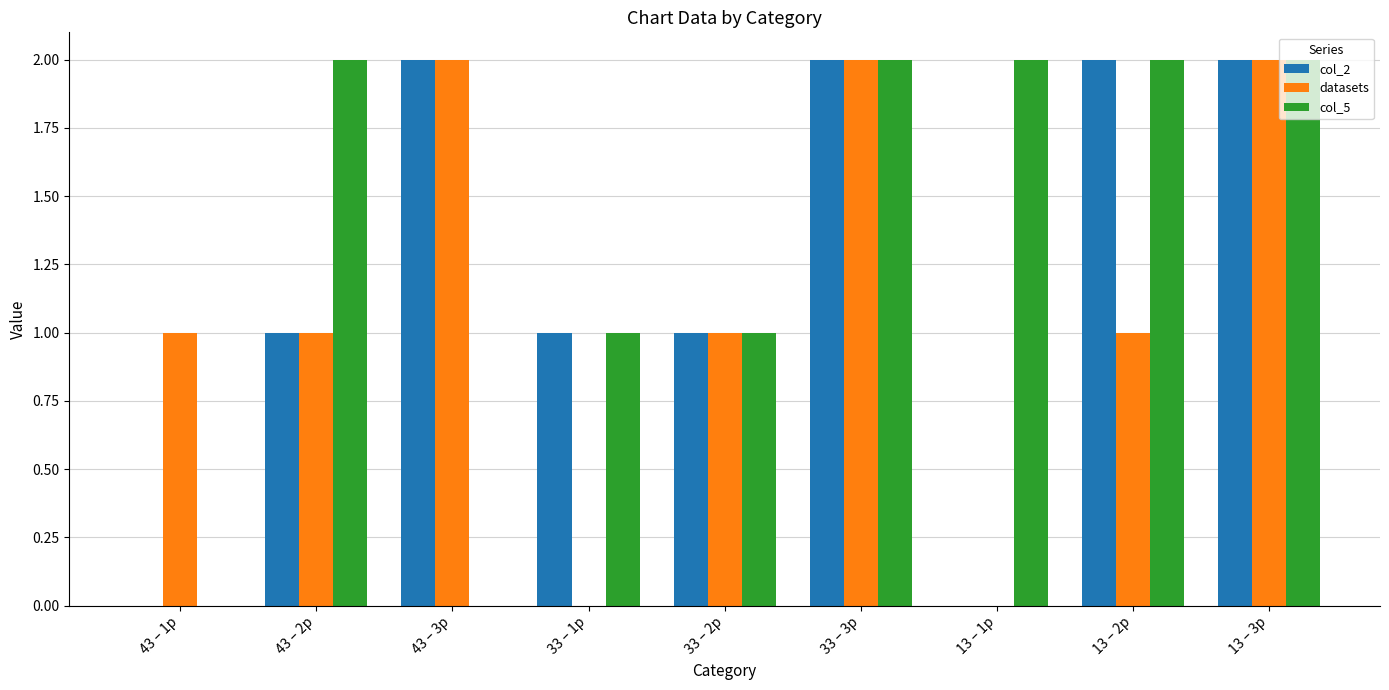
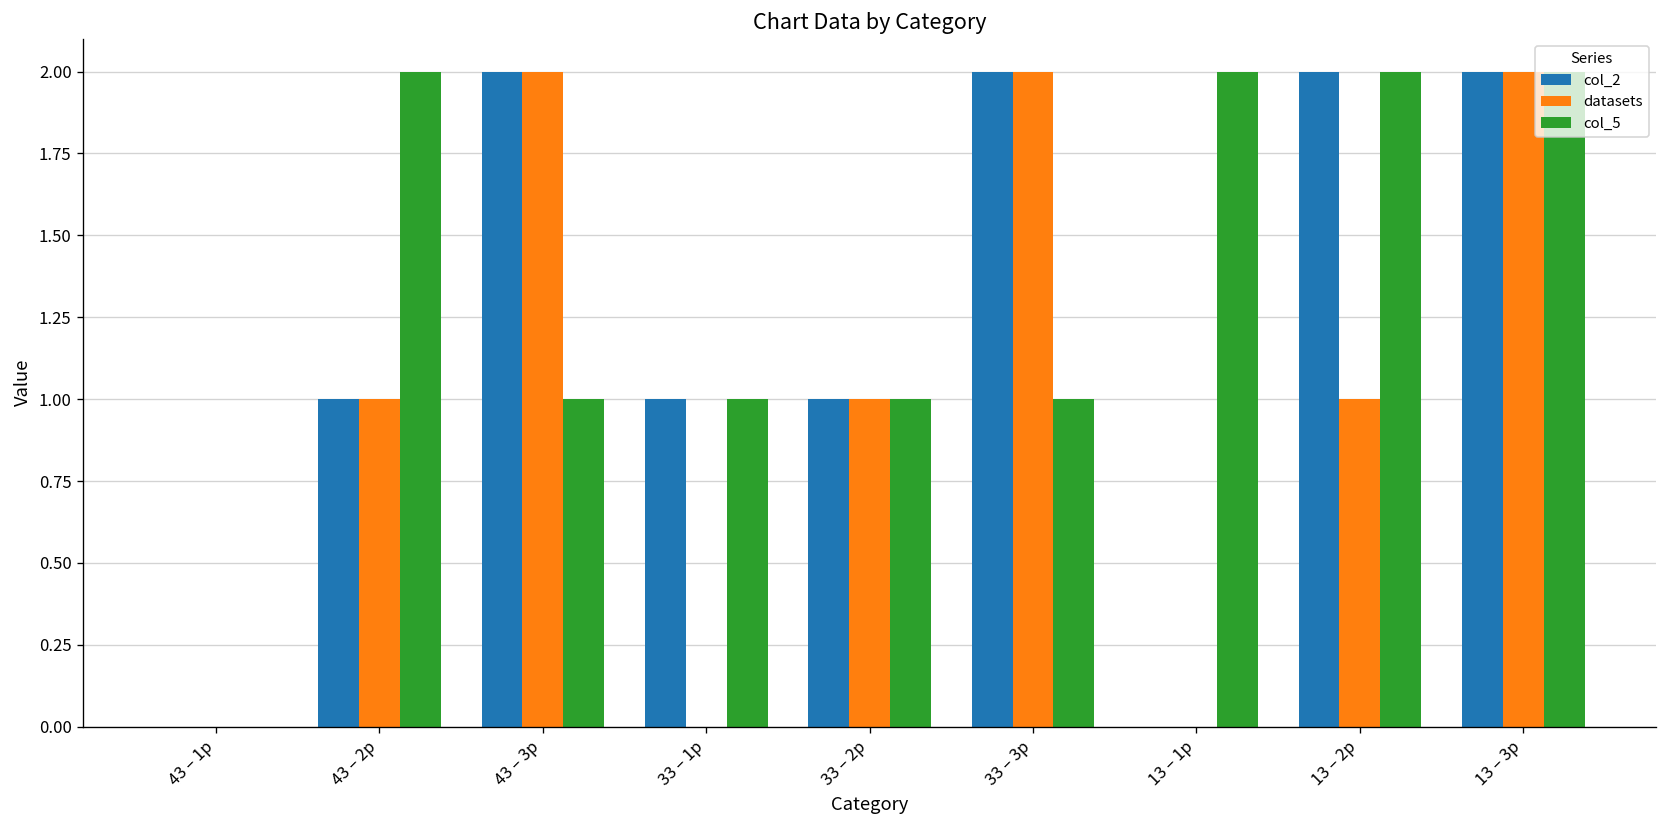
datasets, 43 – 1p: 1 -> 0
col_5, 43 – 3p: 0 -> 1
col_5, 33 – 3p: 2 -> 1
